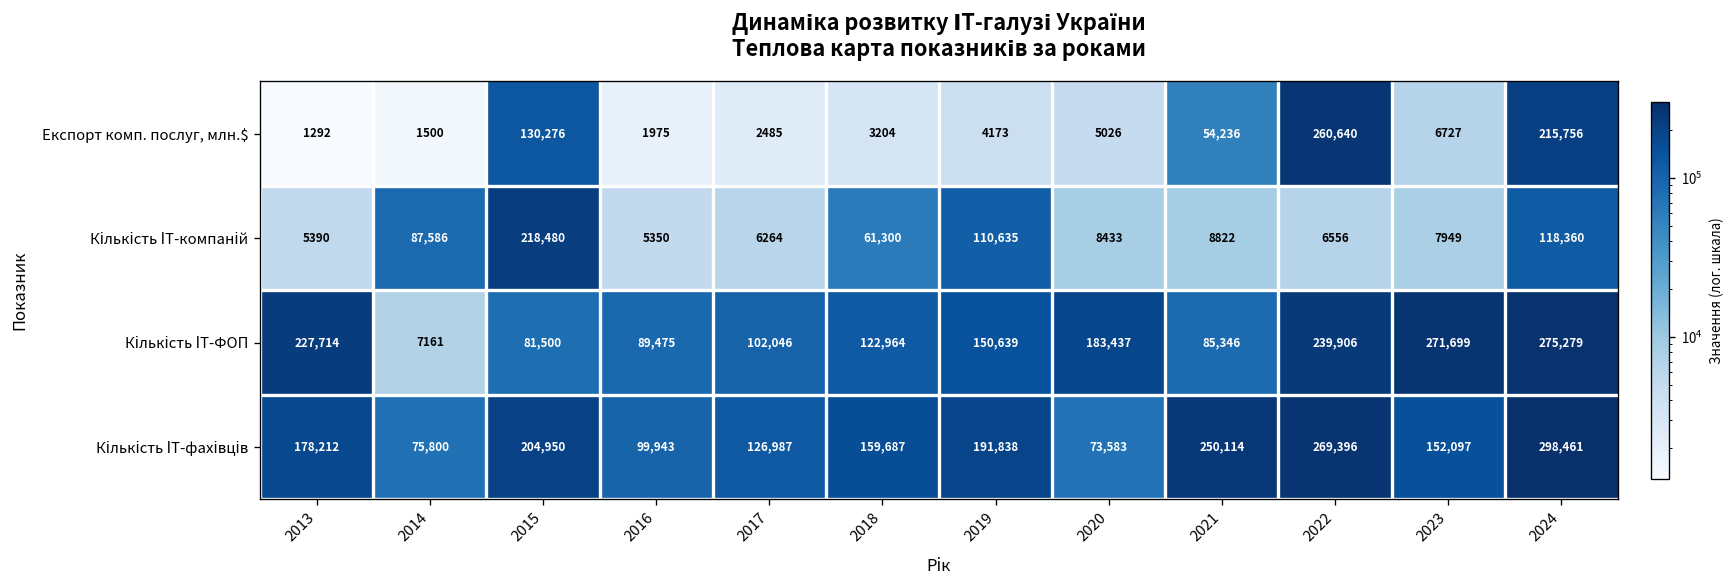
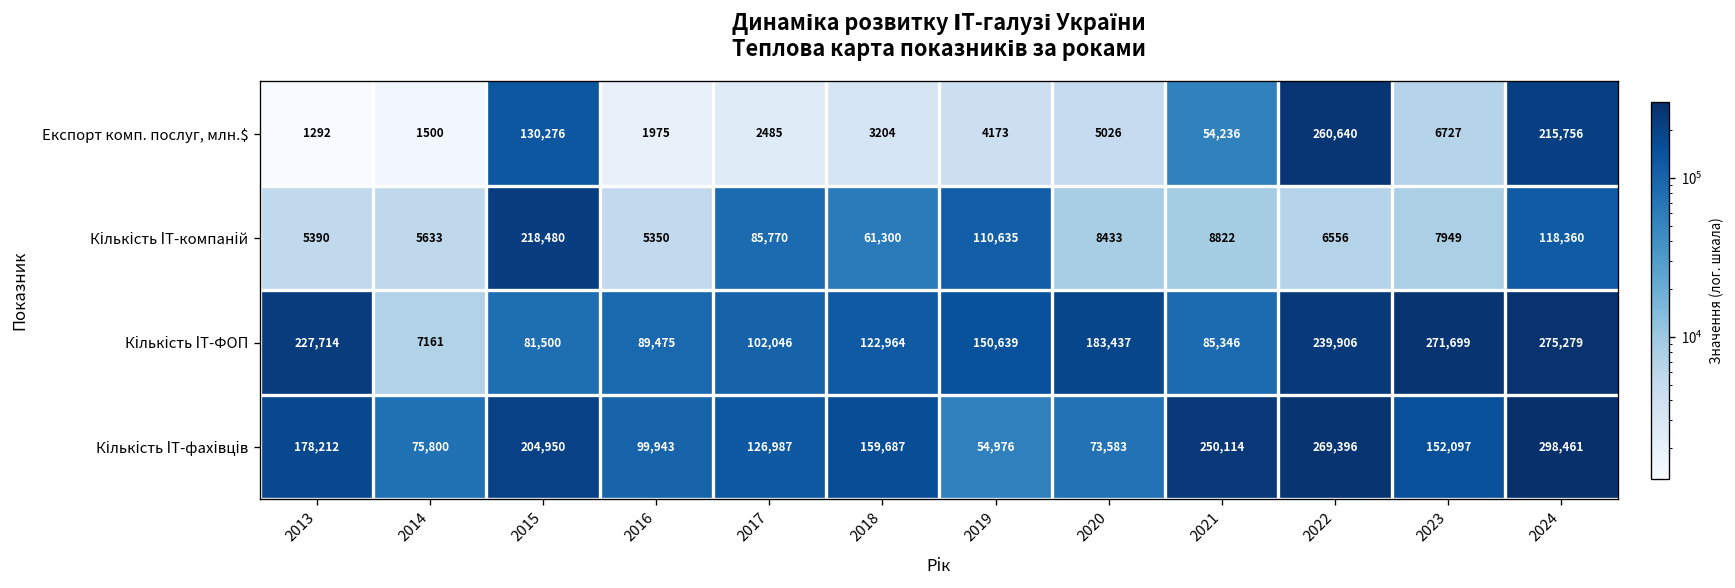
Кількість ІТ-компаній, 2014: 87,586 -> 5633
Кількість ІТ-компаній, 2017: 6264 -> 85,770
Кількість ІТ-фахівців, 2019: 191,838 -> 54,976
